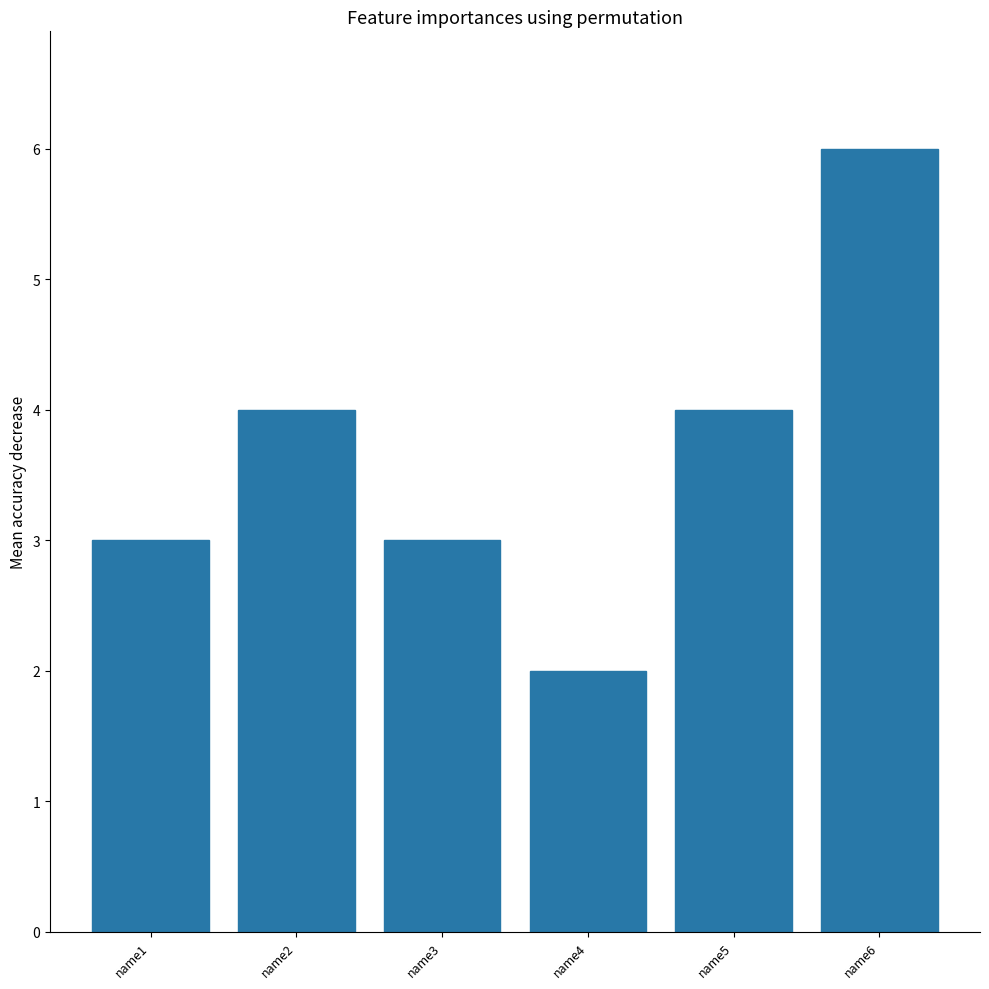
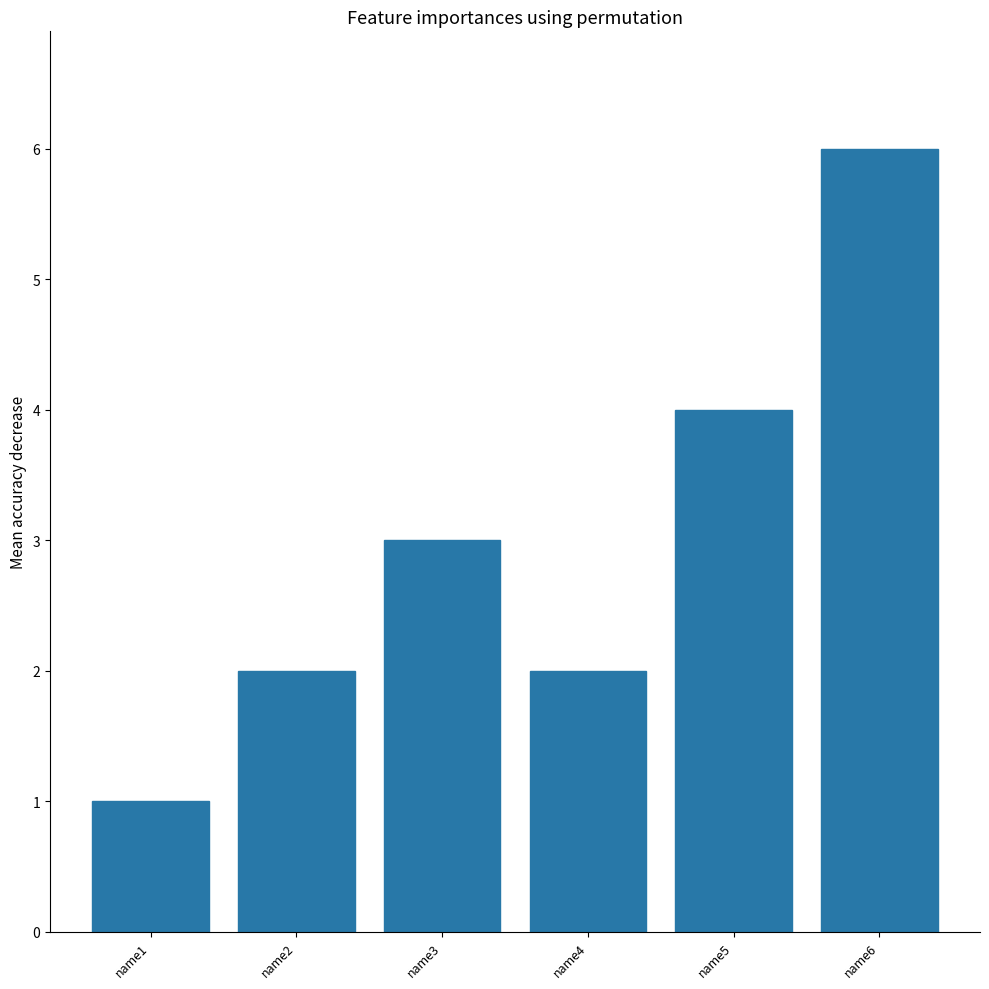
name1: 3 -> 1
name2: 4 -> 2
